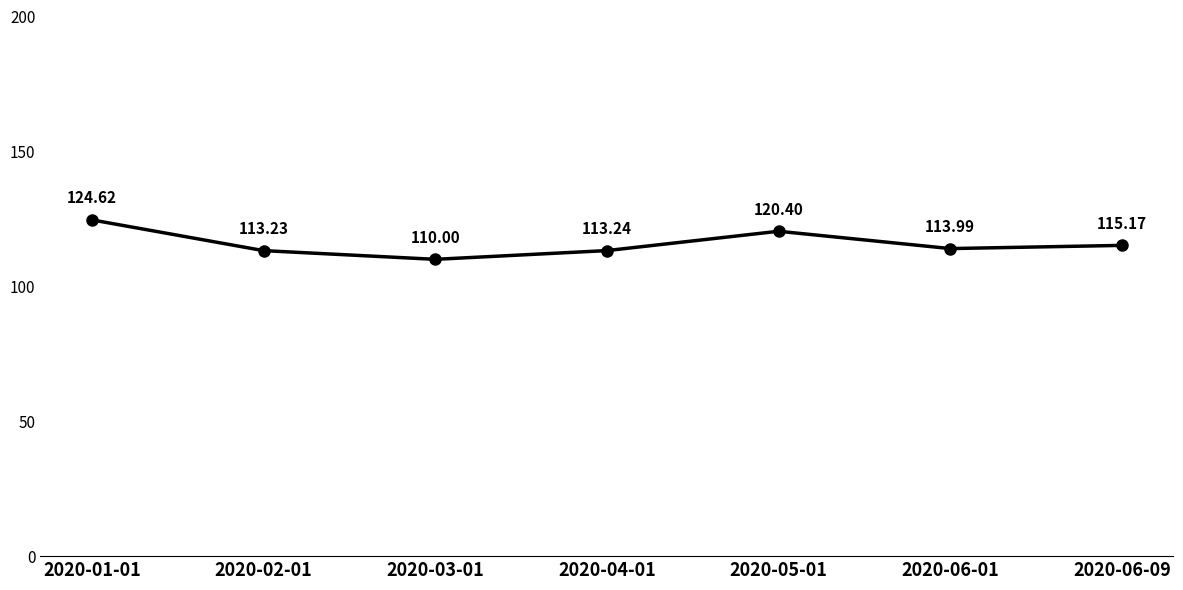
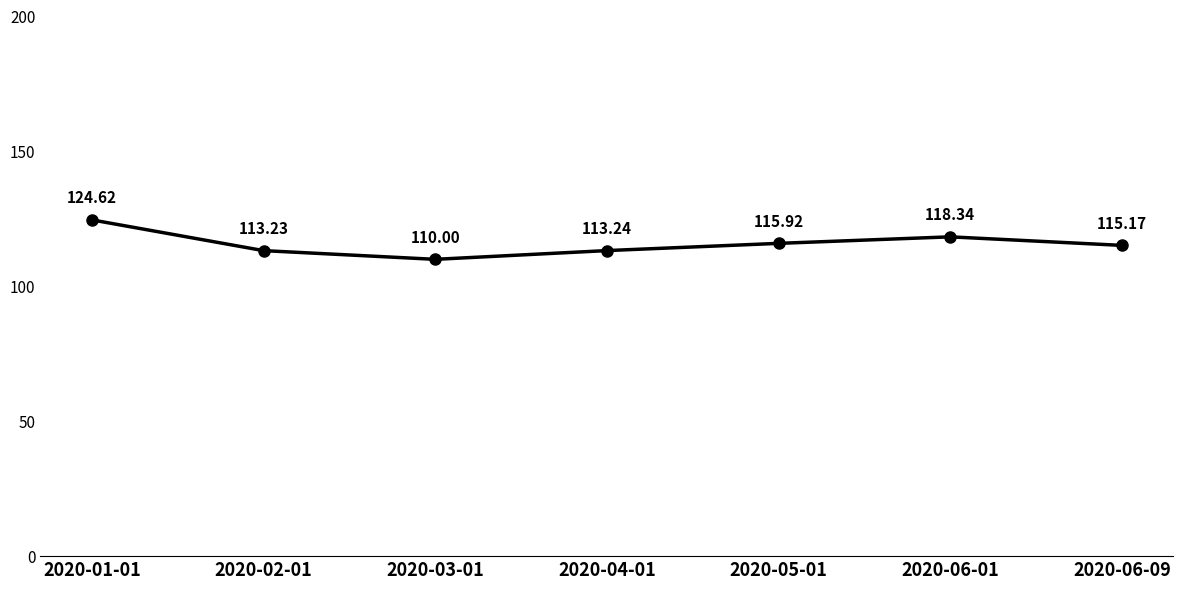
2020-05-01: 120.40 -> 115.92
2020-06-01: 113.99 -> 118.34
